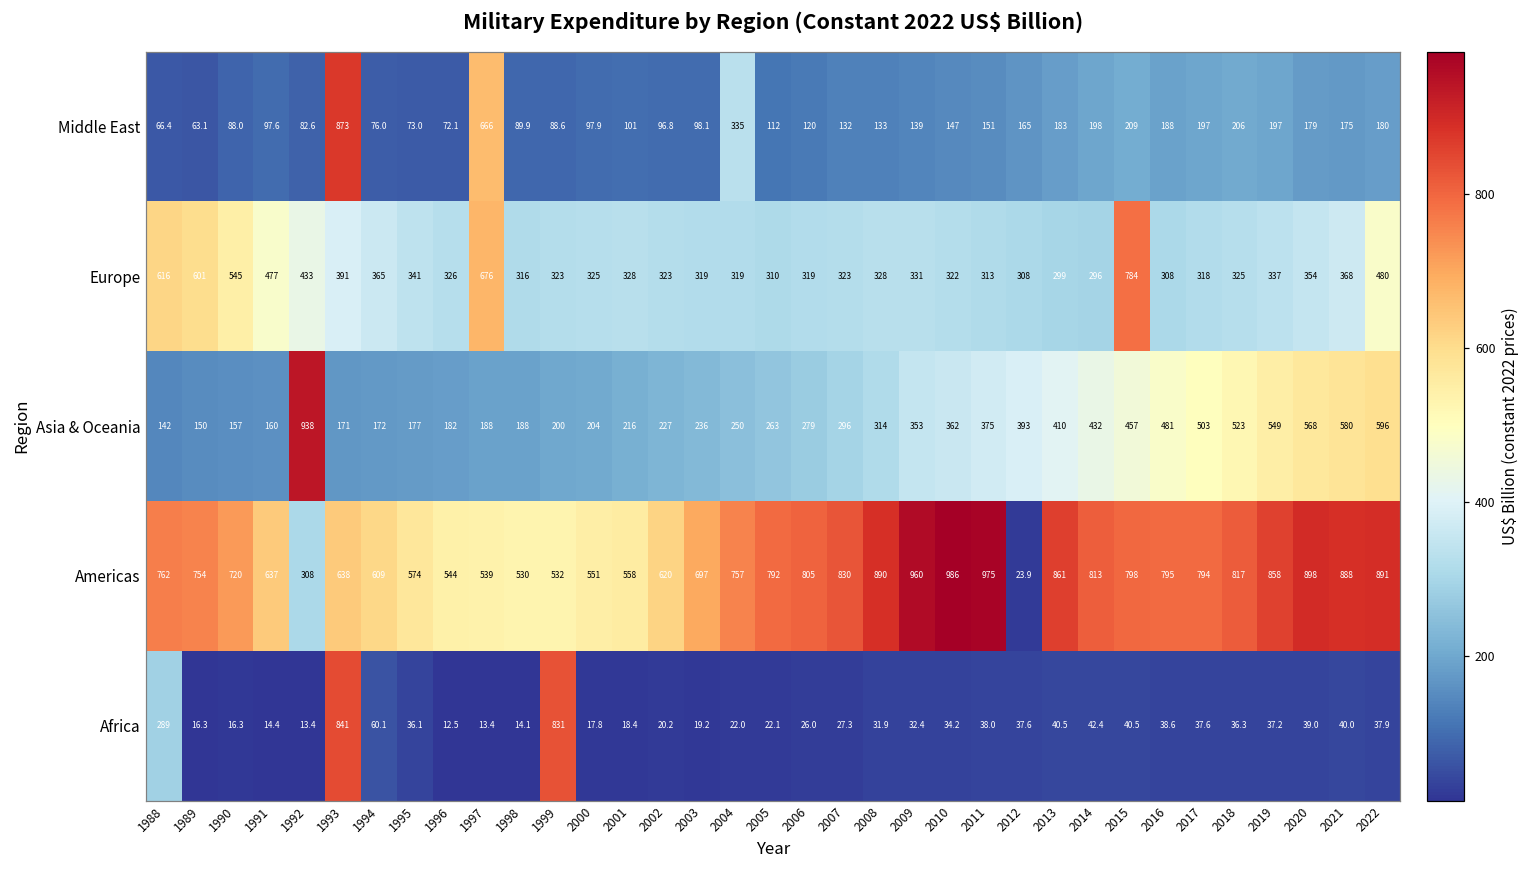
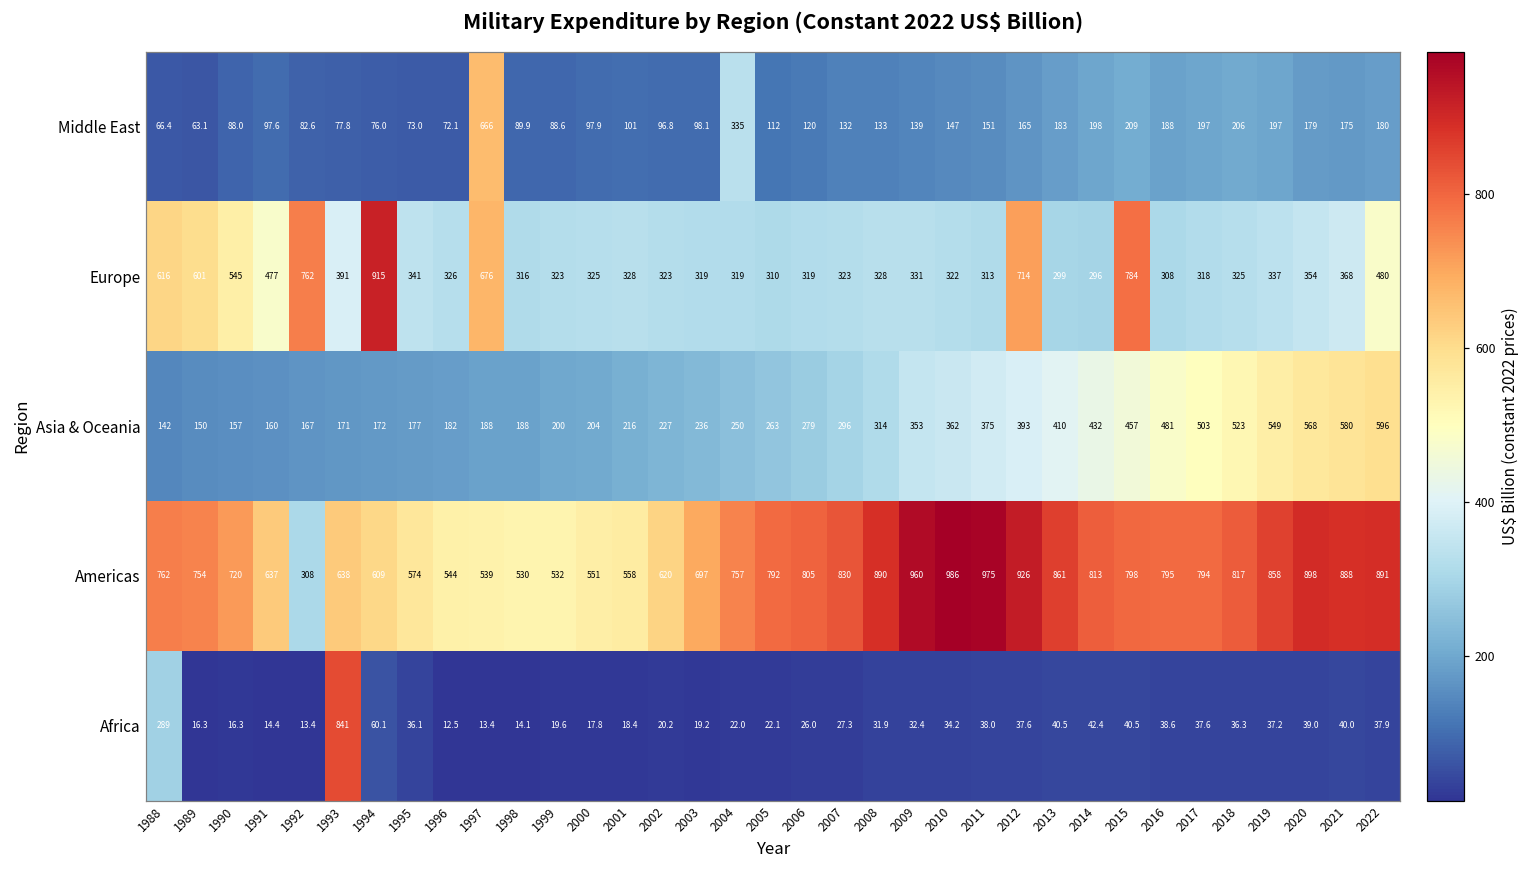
Middle East, 1993: 873 -> 77.8
Europe, 1992: 433 -> 762
Europe, 1994: 365 -> 915
Europe, 2012: 308 -> 714
Asia & Oceania, 1992: 938 -> 167
Americas, 2012: 23.9 -> 926
Africa, 1999: 831 -> 19.6
